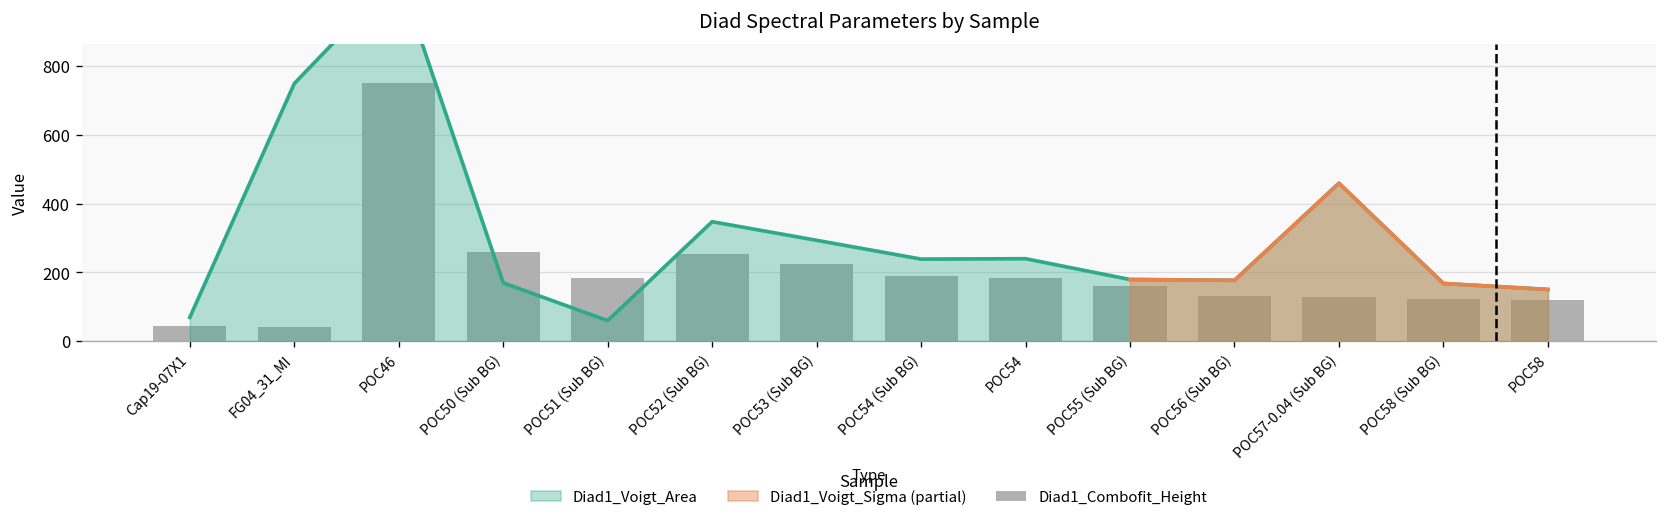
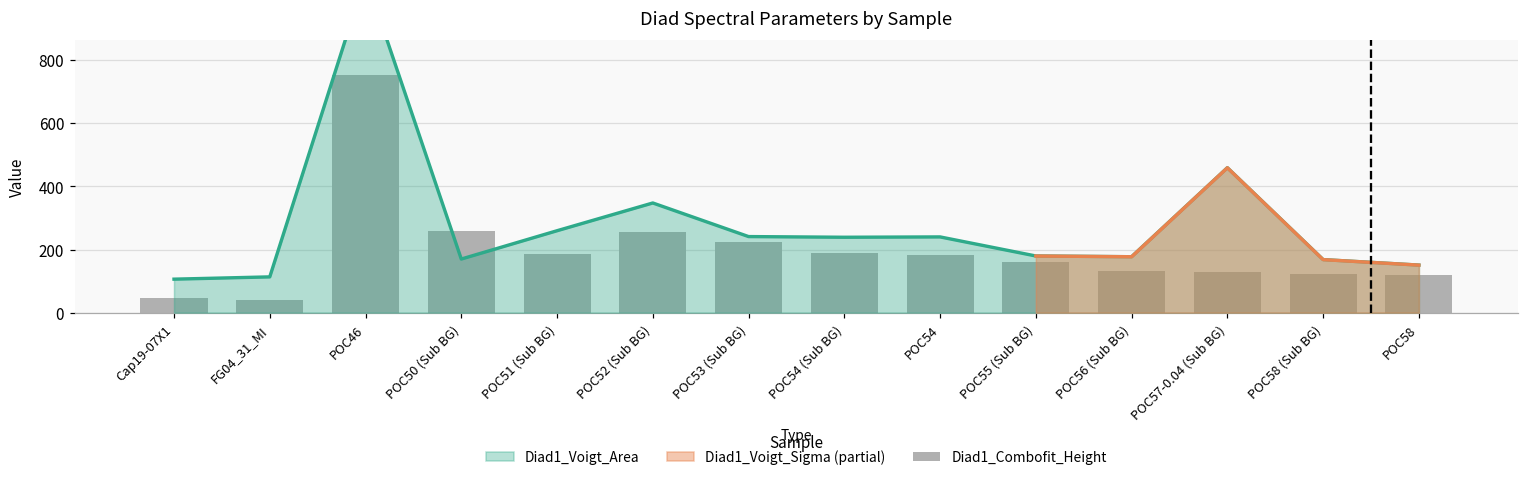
Diad1_Voigt_Area, Cap19-07X1: 70 -> 110
Diad1_Voigt_Area, FG04_31_MI: 750 -> 110
Diad1_Voigt_Area, POC51 (Sub BG): 60 -> 260
Diad1_Voigt_Area, POC53 (Sub BG): 290 -> 240
